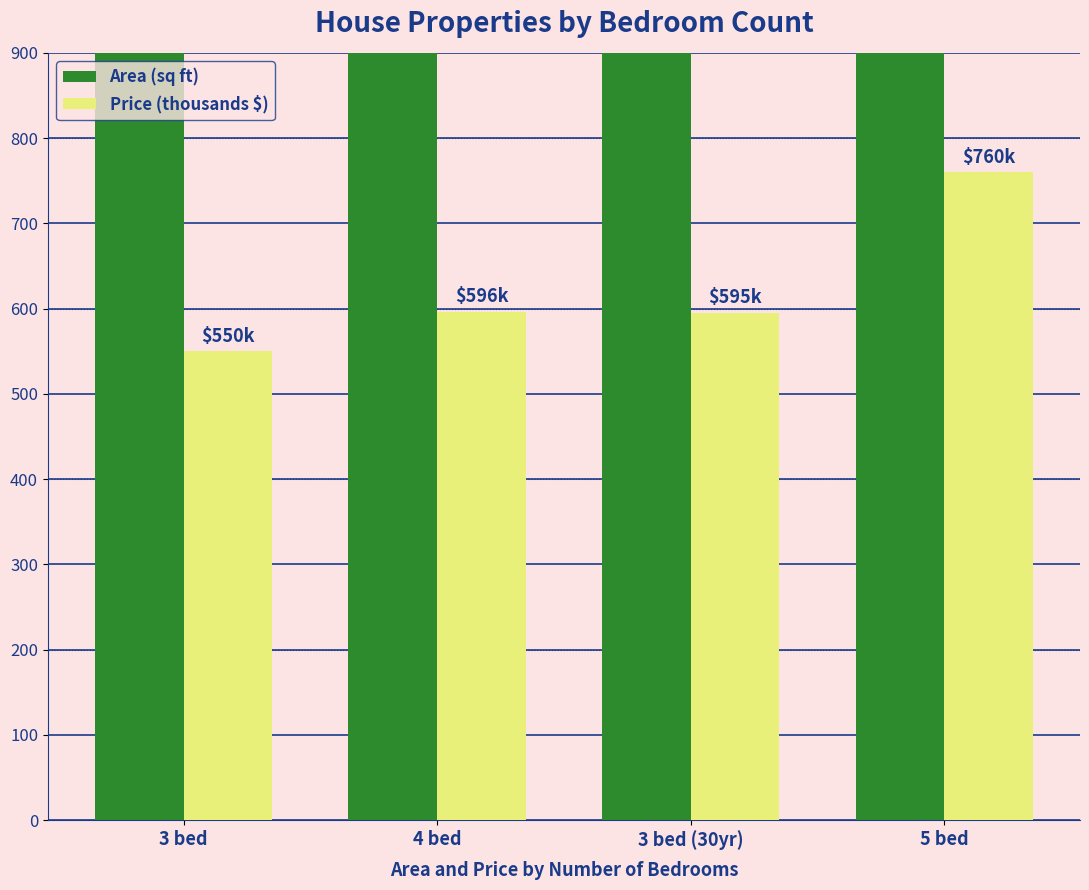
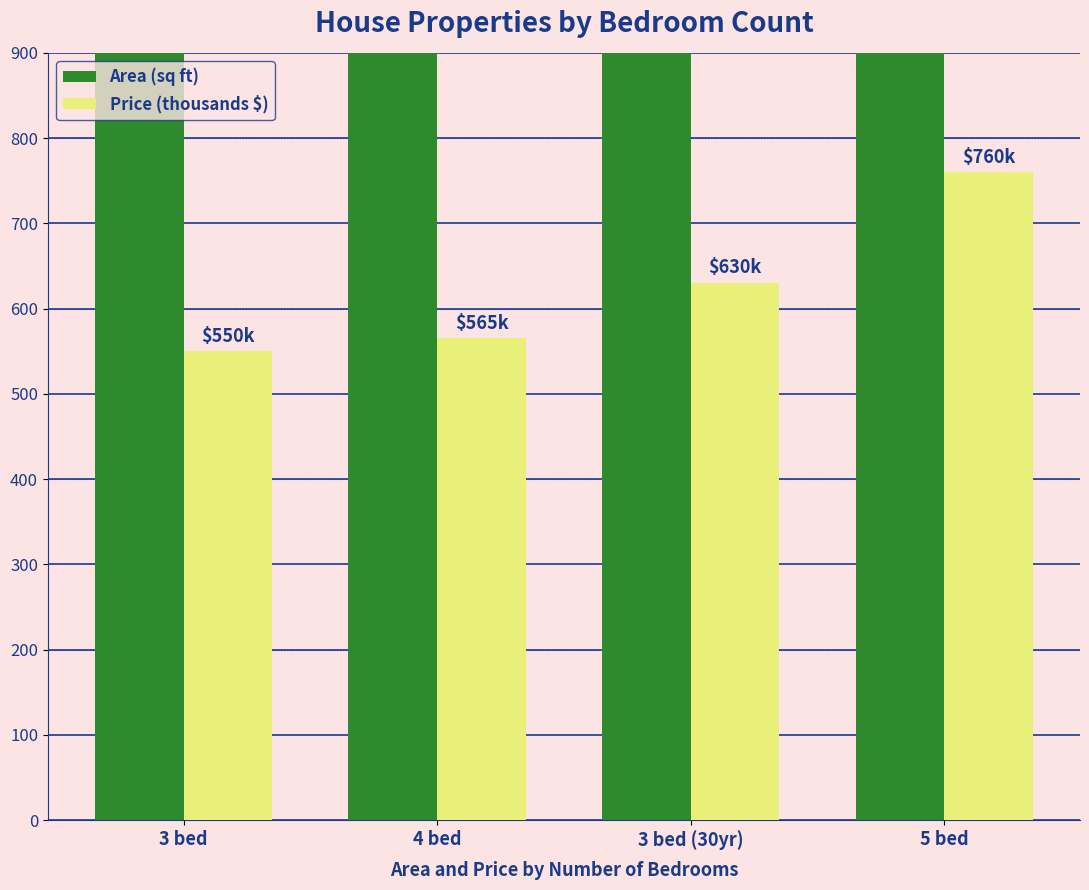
Price (thousands $), 4 bed: $596k -> $565k
Price (thousands $), 3 bed (30yr): $595k -> $630k
